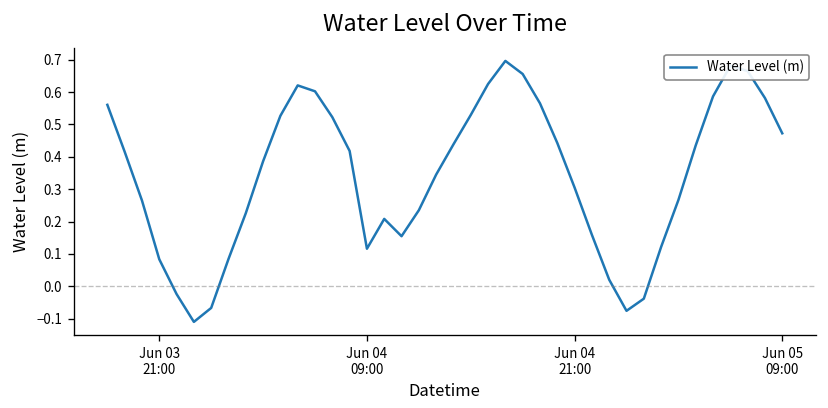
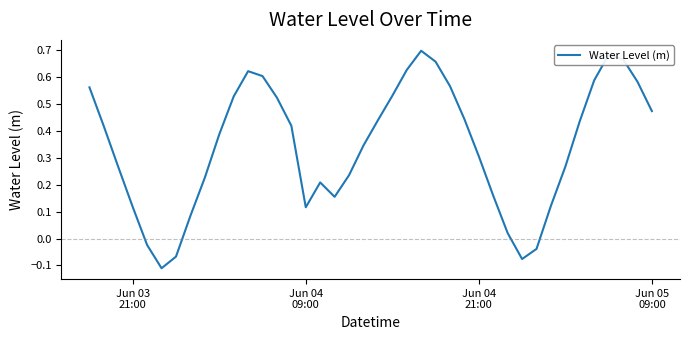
Jun 03 21:00: 0.08 -> 0.12
